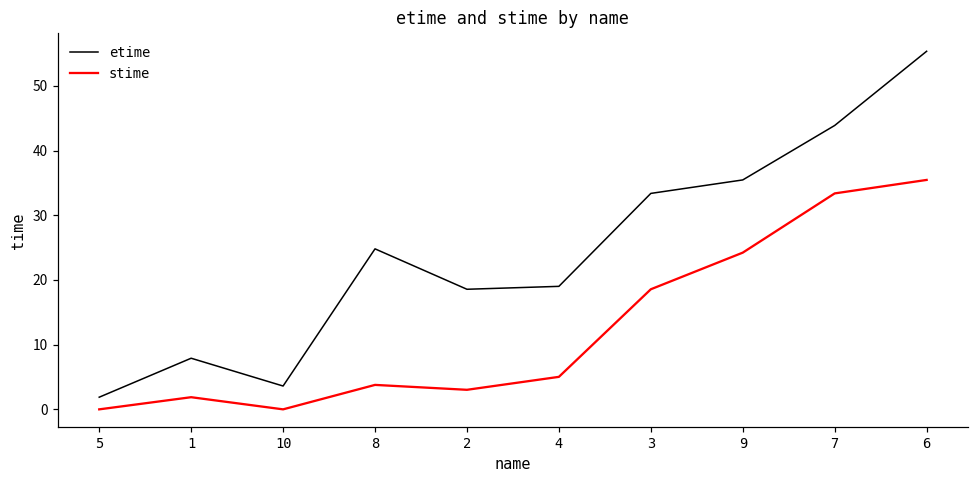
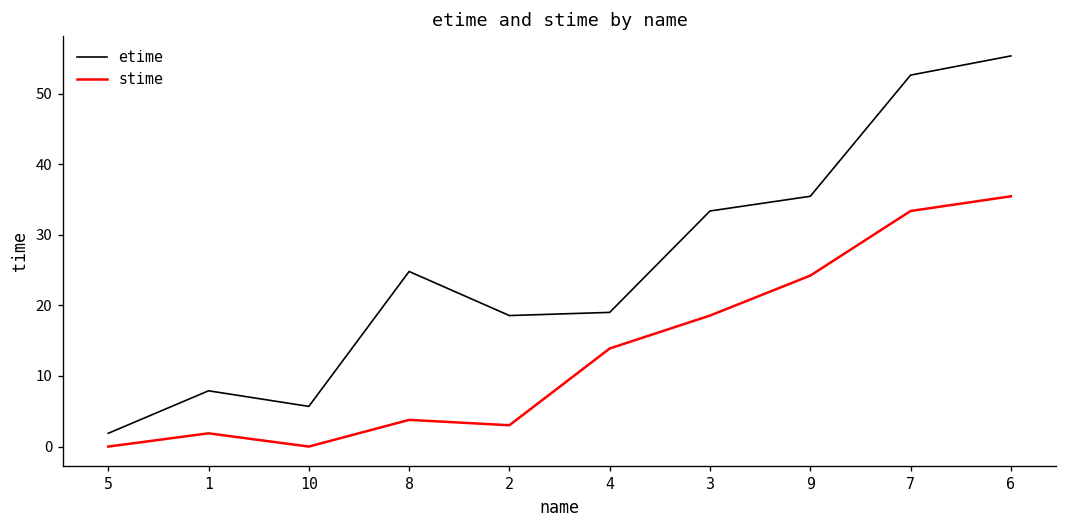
etime, 10: 4 -> 6
stime, 4: 5 -> 14
etime, 7: 44 -> 53
